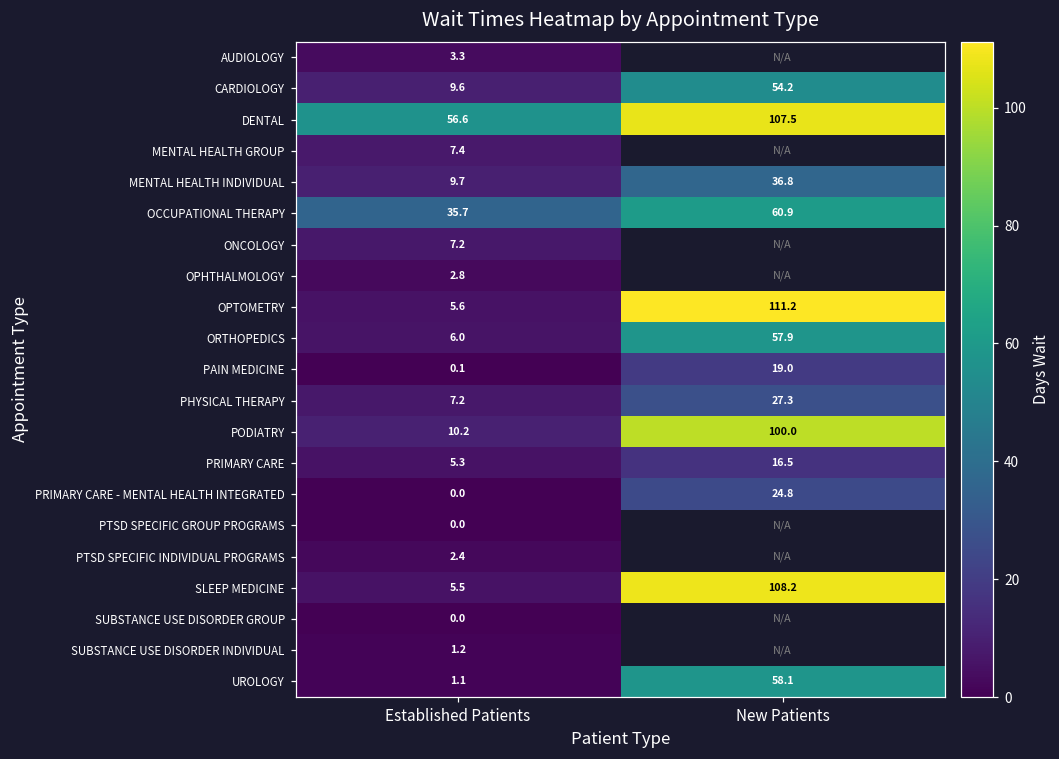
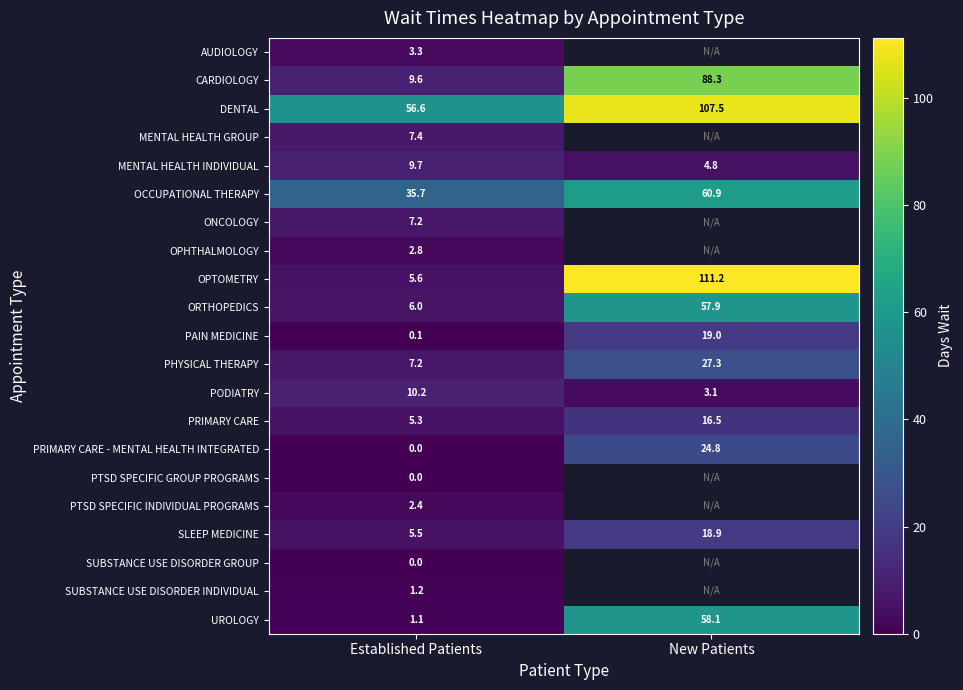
CARDIOLOGY, New Patients: 54.2 -> 88.3
MENTAL HEALTH INDIVIDUAL, New Patients: 36.8 -> 4.8
PODIATRY, New Patients: 100.0 -> 3.1
SLEEP MEDICINE, New Patients: 108.2 -> 18.9
